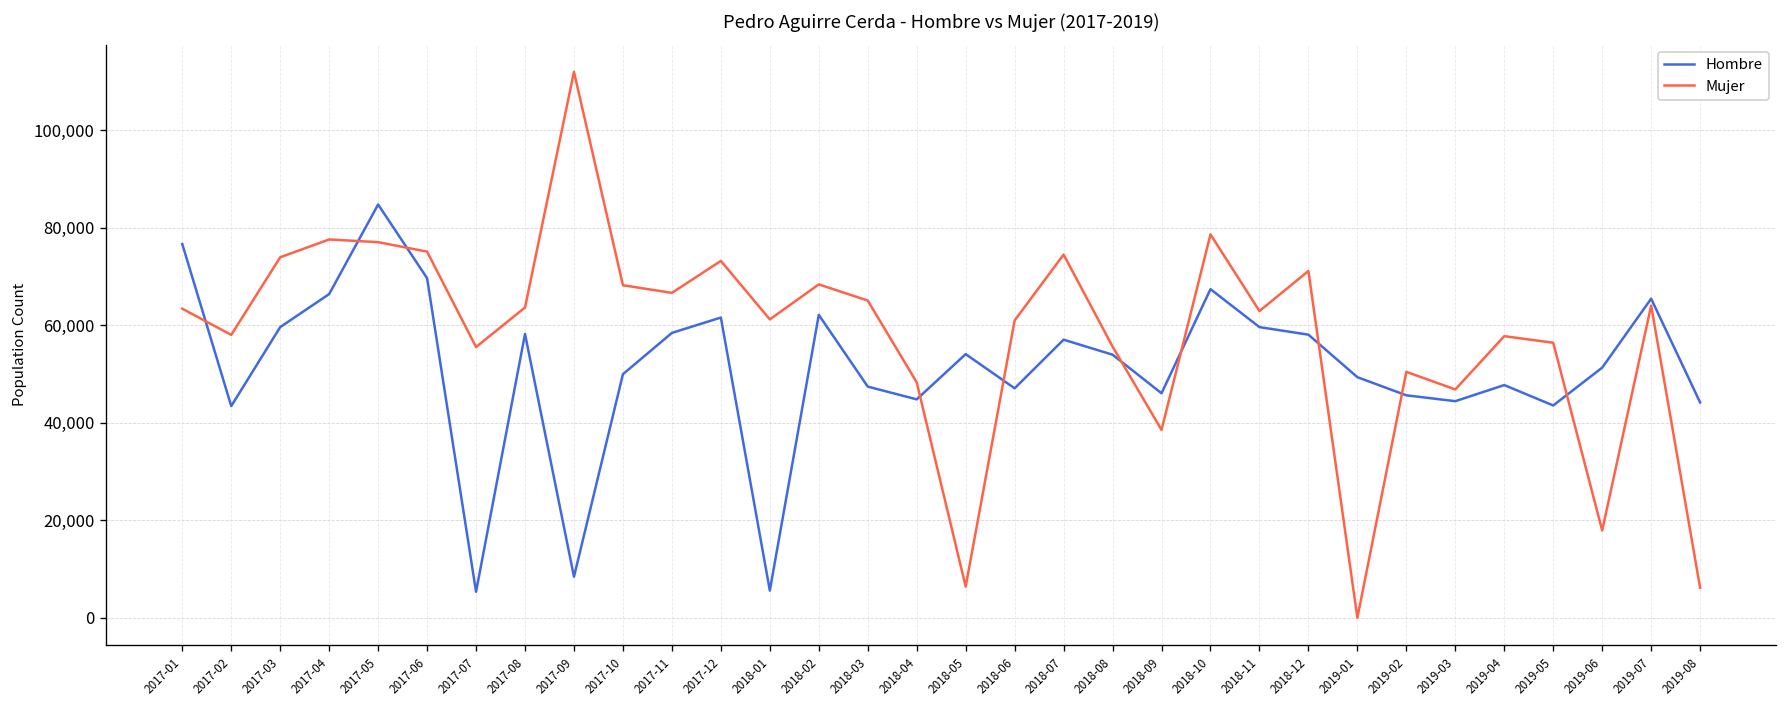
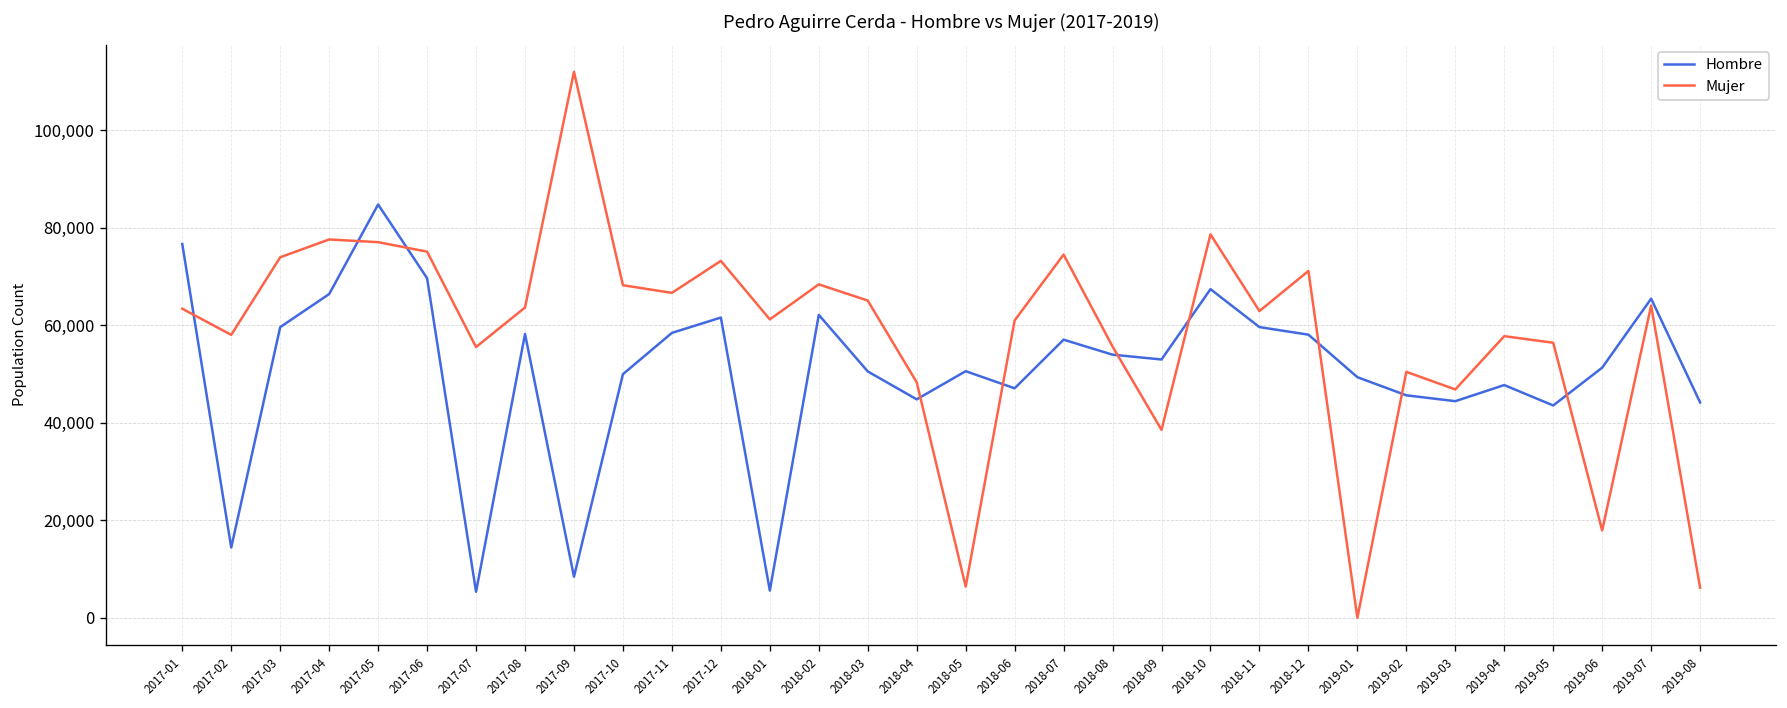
Hombre, 2017-02: 43,000 -> 14,000
Hombre, 2018-03: 47,000 -> 51,000
Hombre, 2018-05: 54,000 -> 51,000
Hombre, 2018-09: 46,000 -> 53,000
